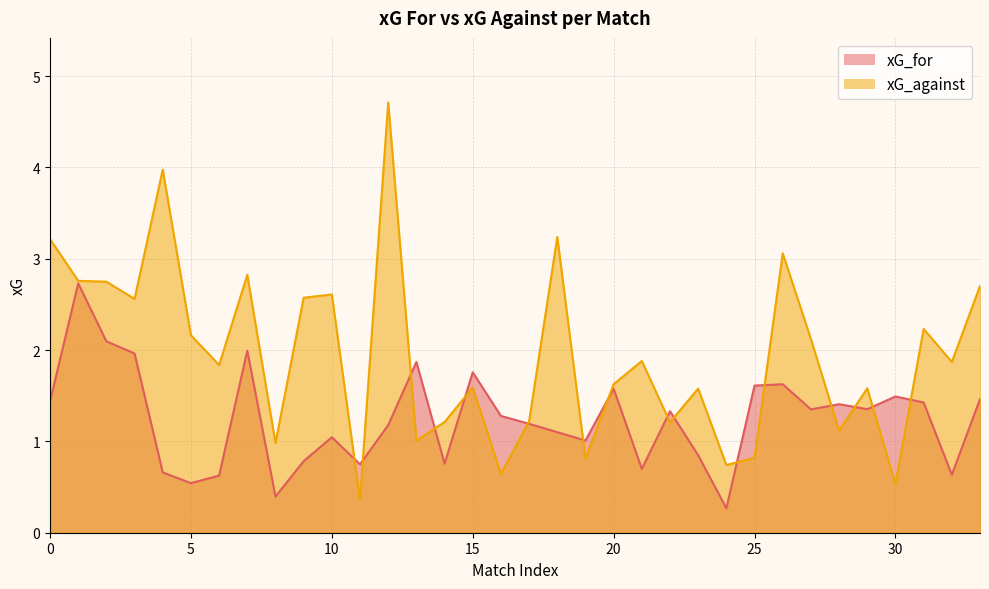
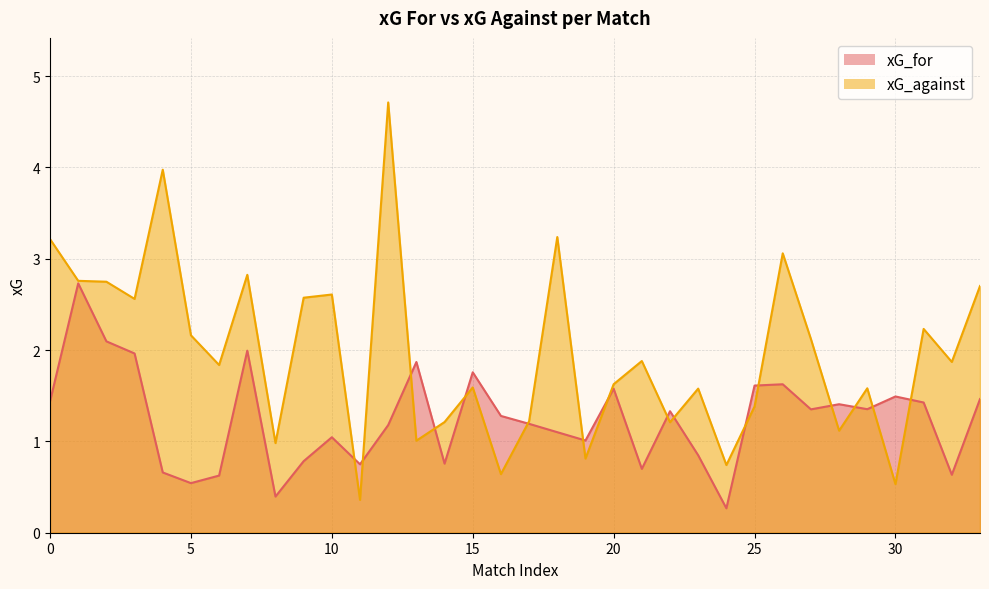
xG_against, 25: 0.8 -> 1.4
